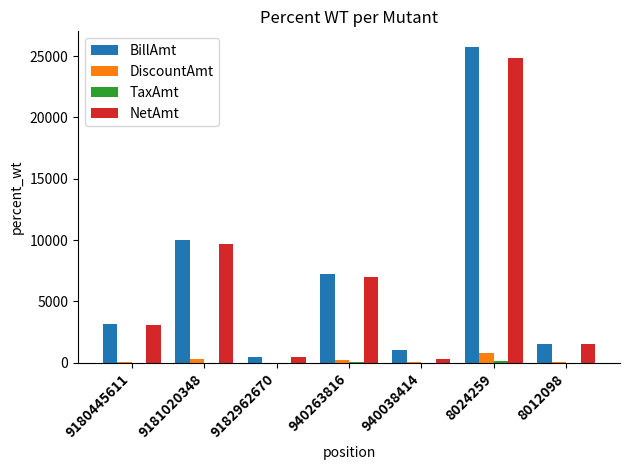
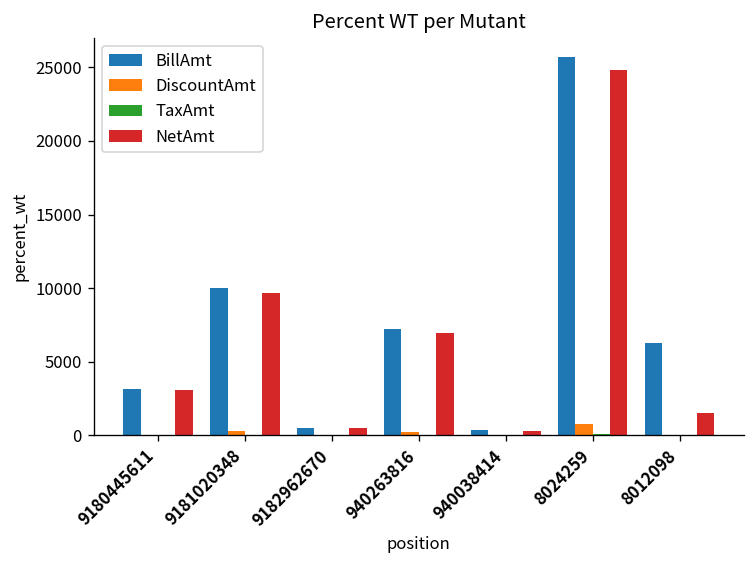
BillAmt, 940038414: 1000 -> 300
BillAmt, 8012098: 1600 -> 6300
